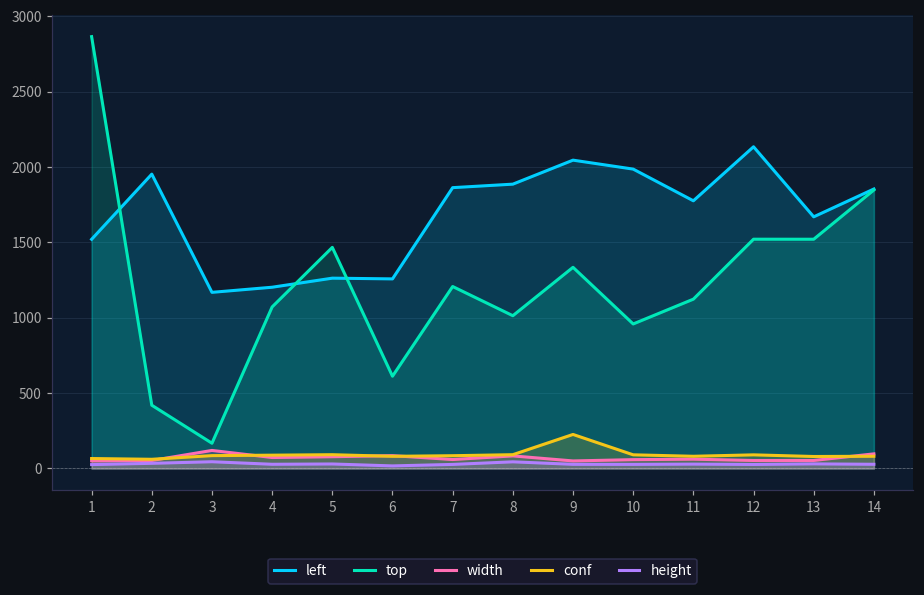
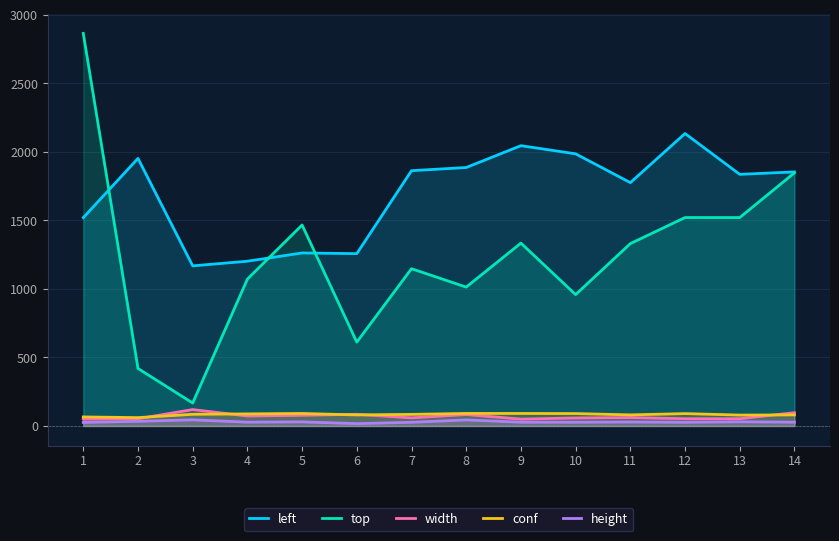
top, 7: 1210 -> 1150
conf, 9: 230 -> 90
top, 11: 1120 -> 1330
left, 13: 1670 -> 1840
